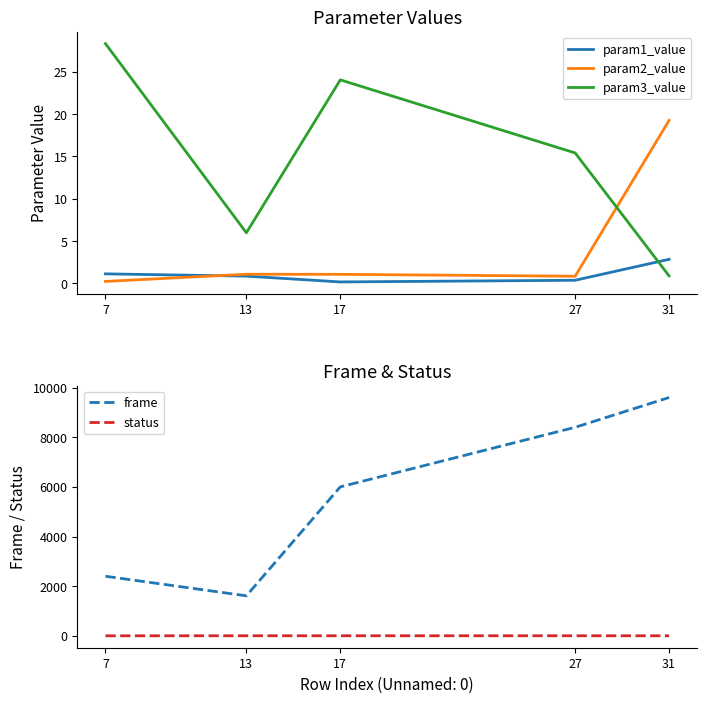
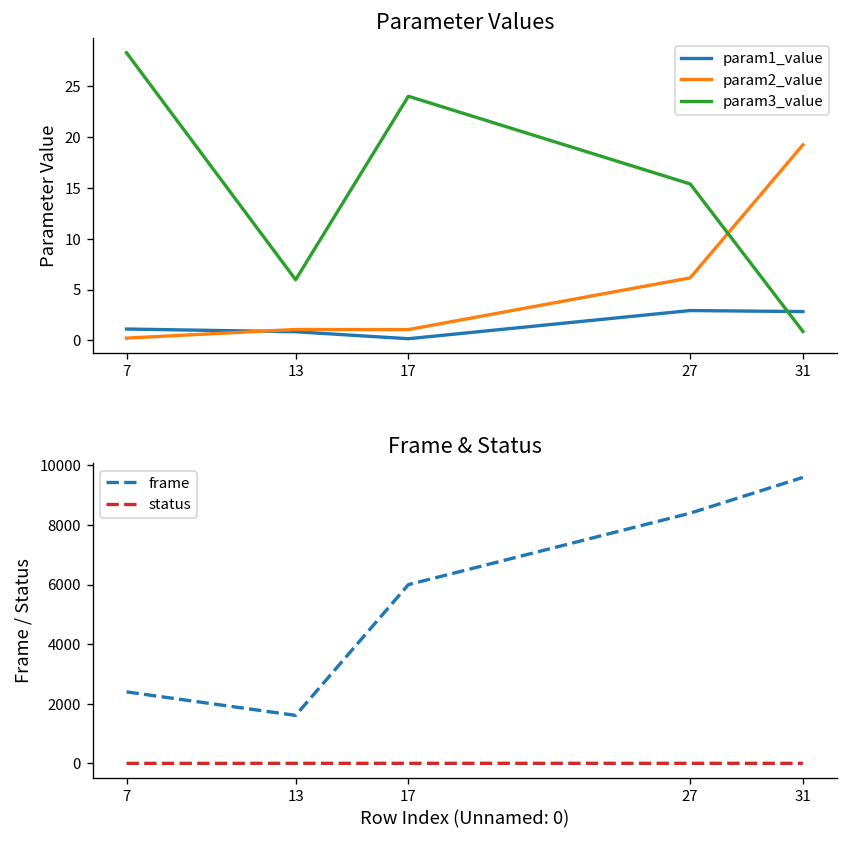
Parameter Values, param1_value, 27: 0 -> 3
Parameter Values, param2_value, 27: 1 -> 6
